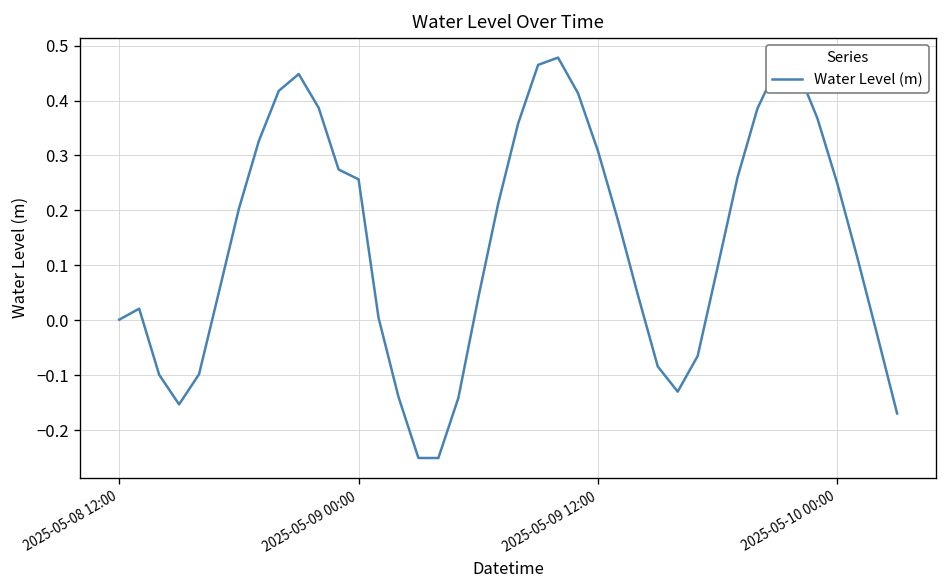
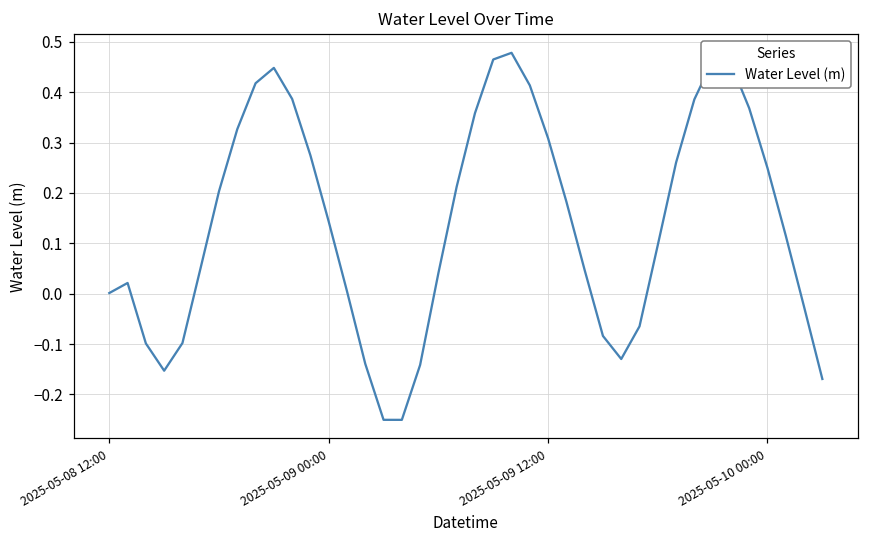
2025-05-09 00:00: 0.26 -> 0.14
